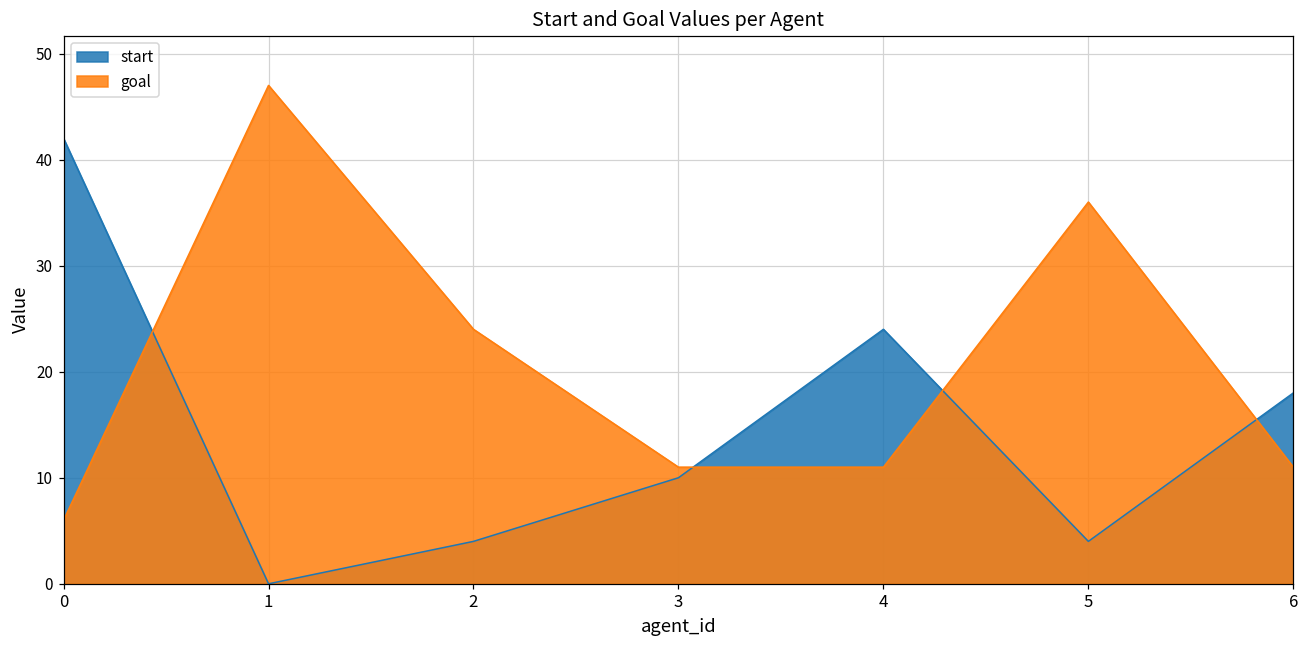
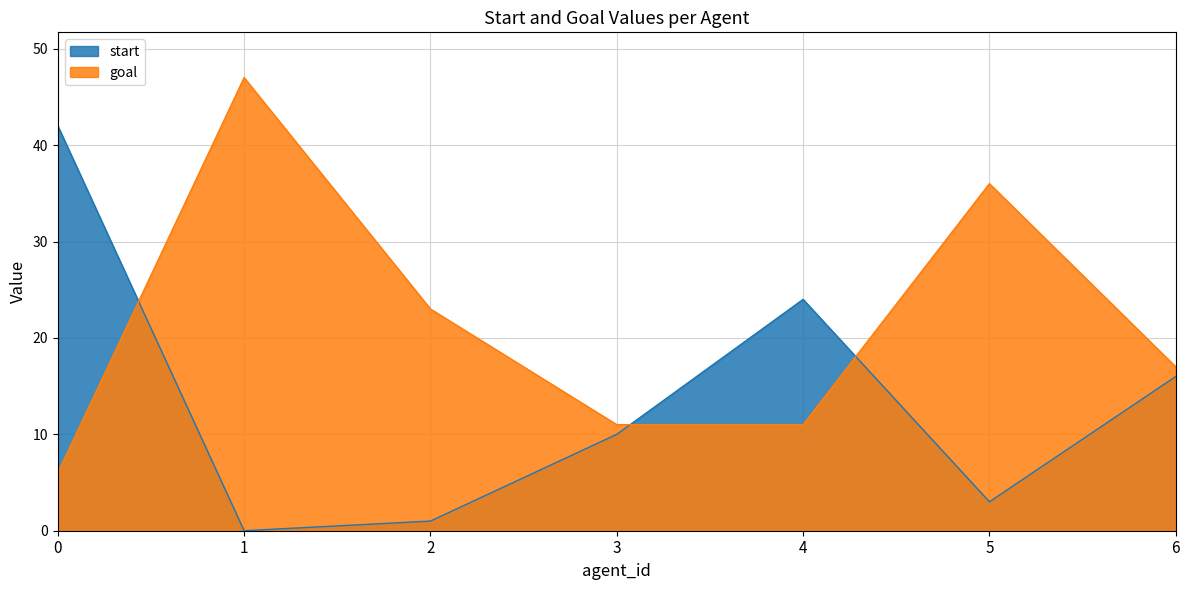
start, 2: 4 -> 1
goal, 2: 24 -> 23
start, 5: 4 -> 3
start, 6: 18 -> 16
goal, 6: 11 -> 17
